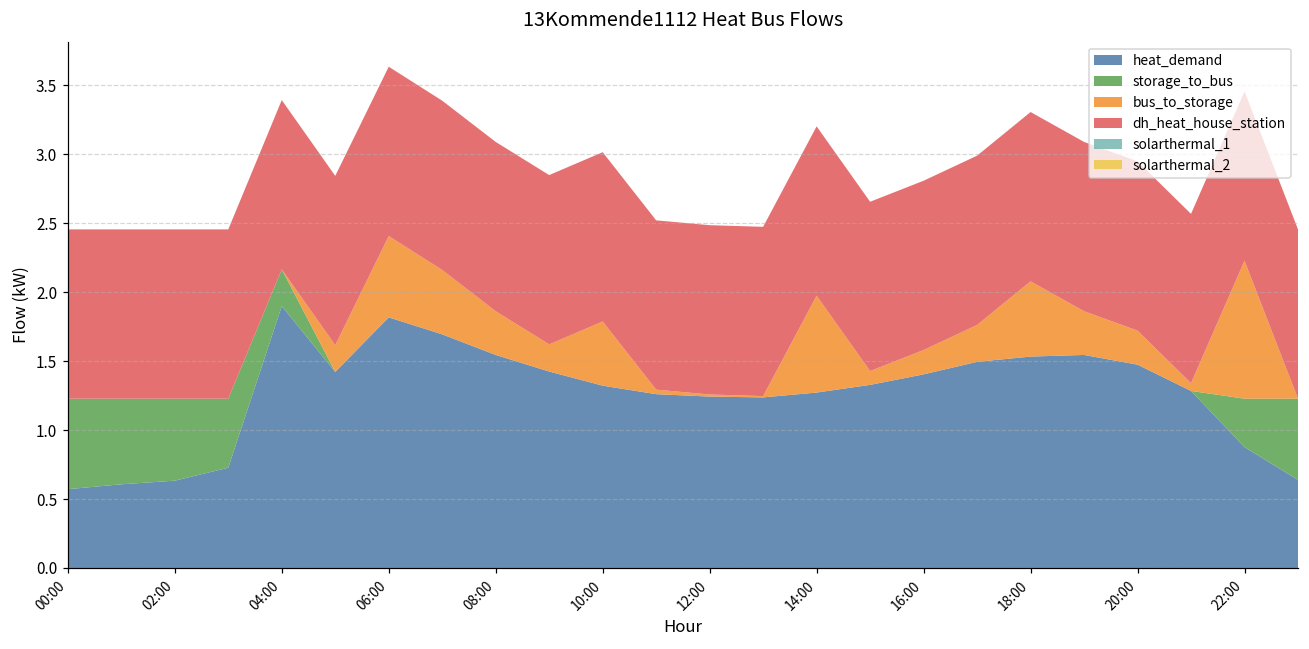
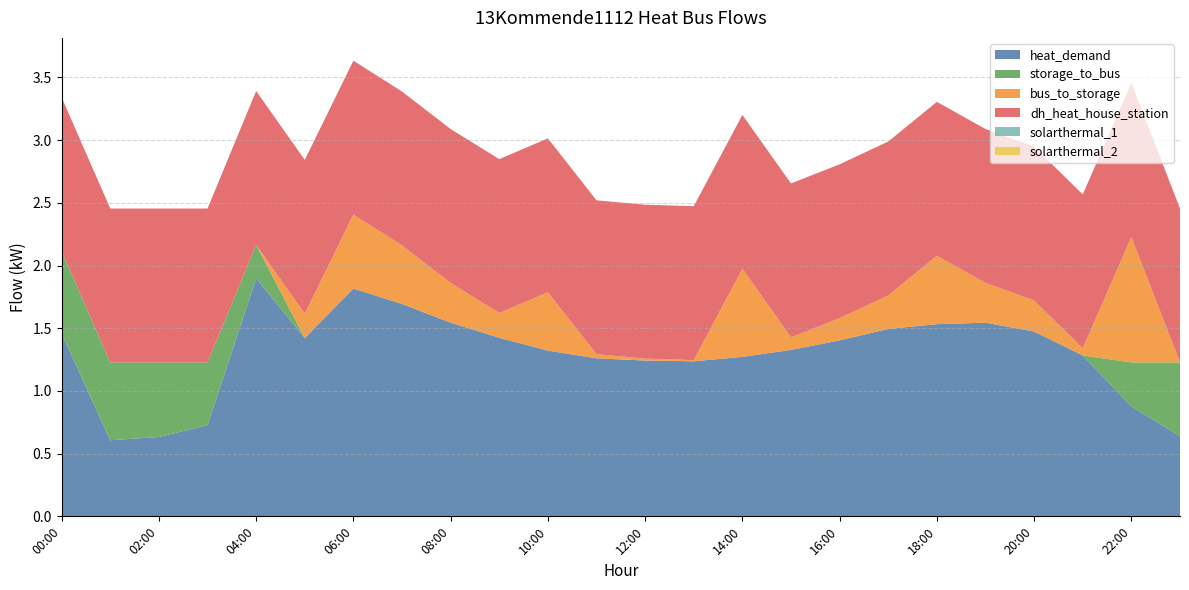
heat_demand, 00:00: 0.57 -> 1.46
